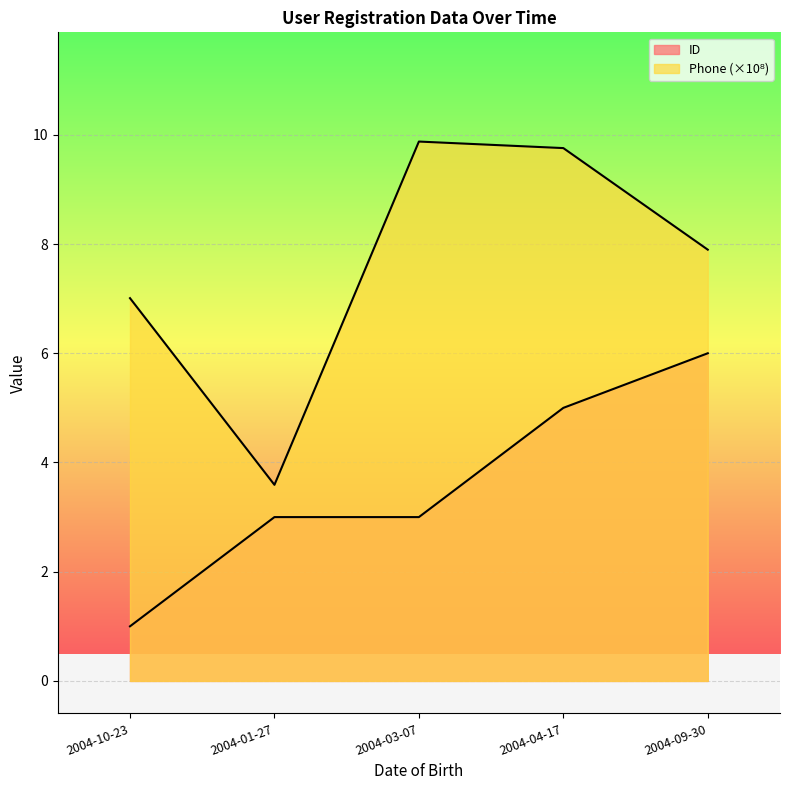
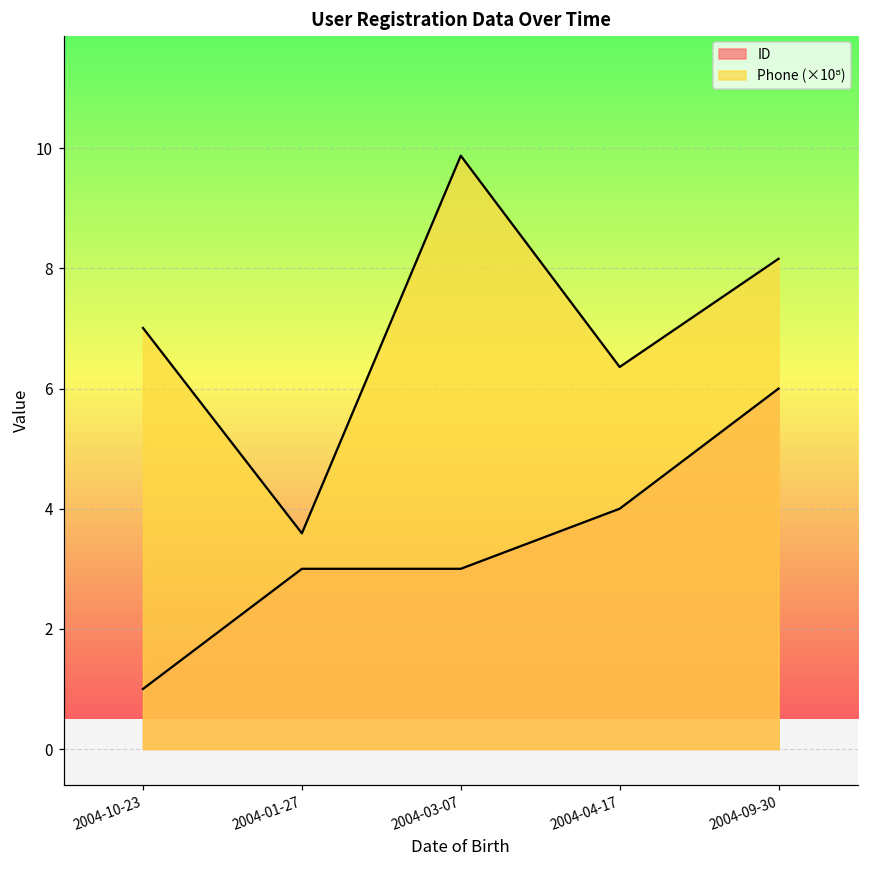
ID, 2004-04-17: 5 -> 4
Phone (×10⁸), 2004-04-17: 9.8 -> 6.4
Phone (×10⁸), 2004-09-30: 7.9 -> 8.2
